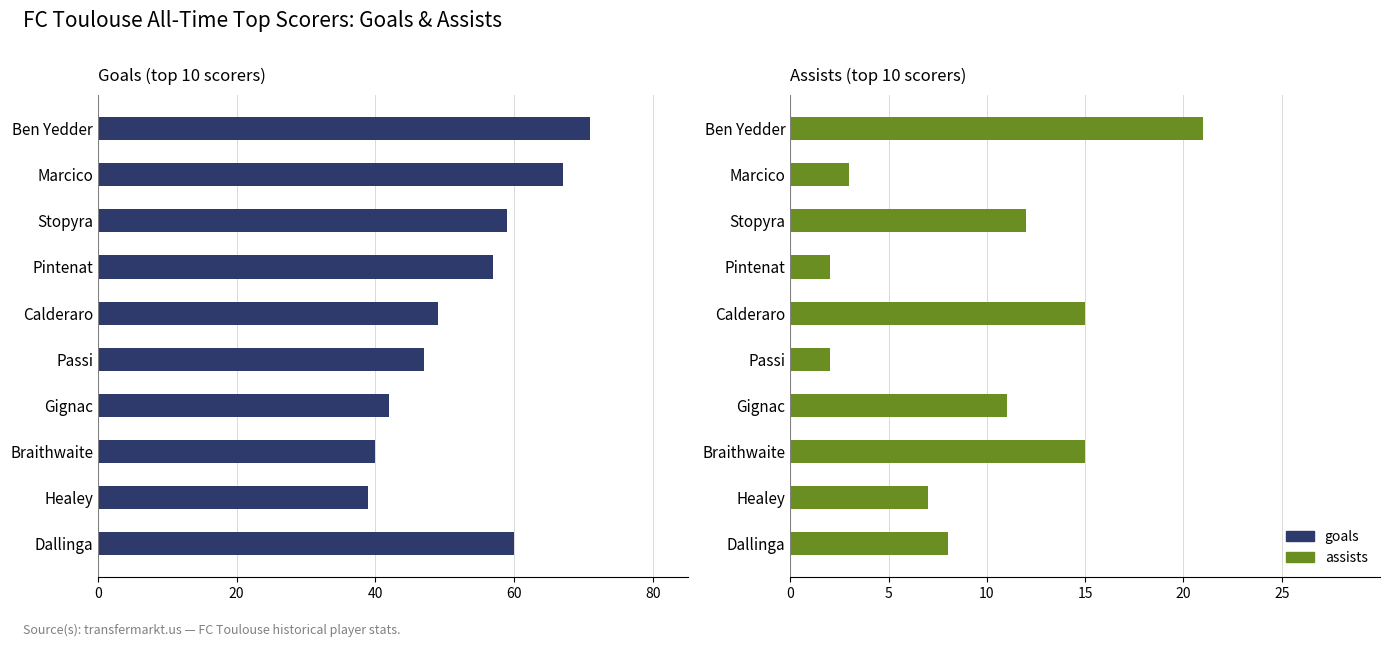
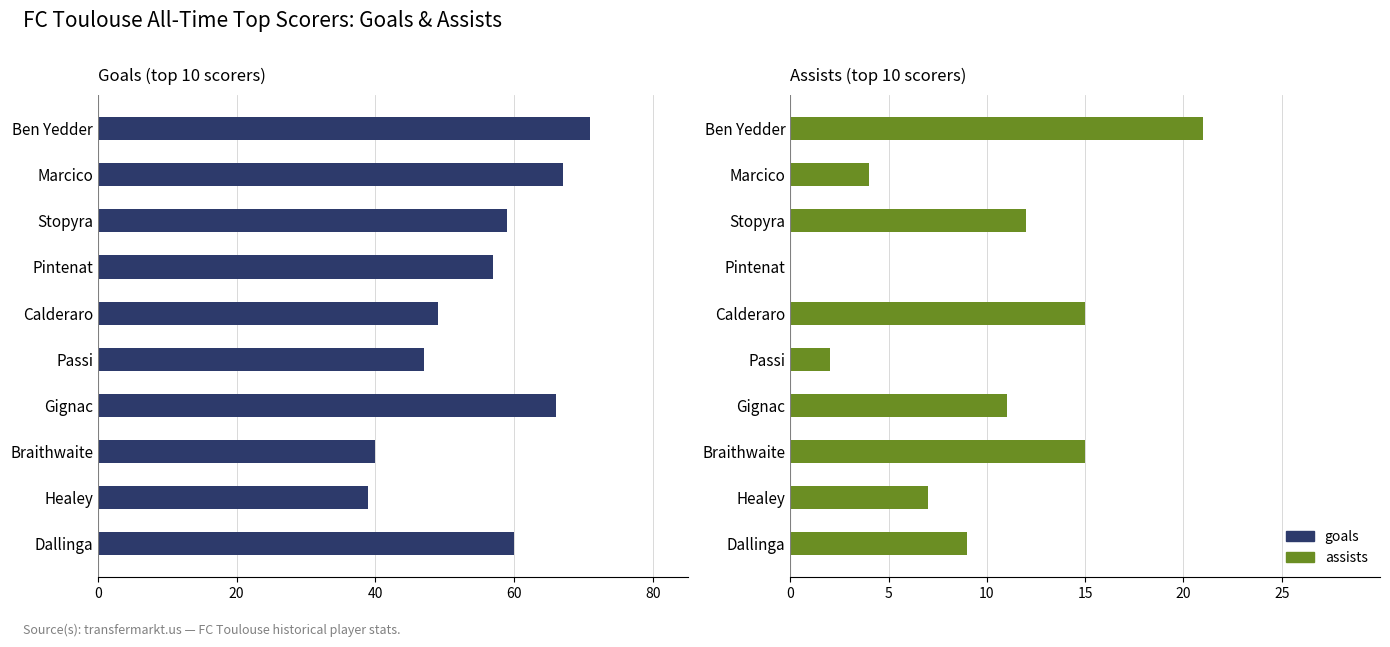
Goals (top 10 scorers), Gignac: 42 -> 66
Assists (top 10 scorers), Marcico: 3 -> 4
Assists (top 10 scorers), Pintenat: 2 -> 0
Assists (top 10 scorers), Dallinga: 8 -> 9
